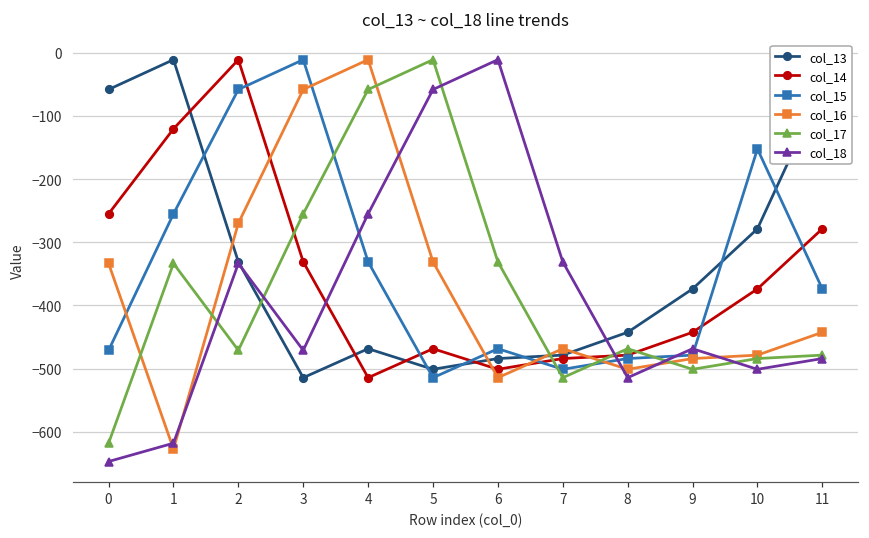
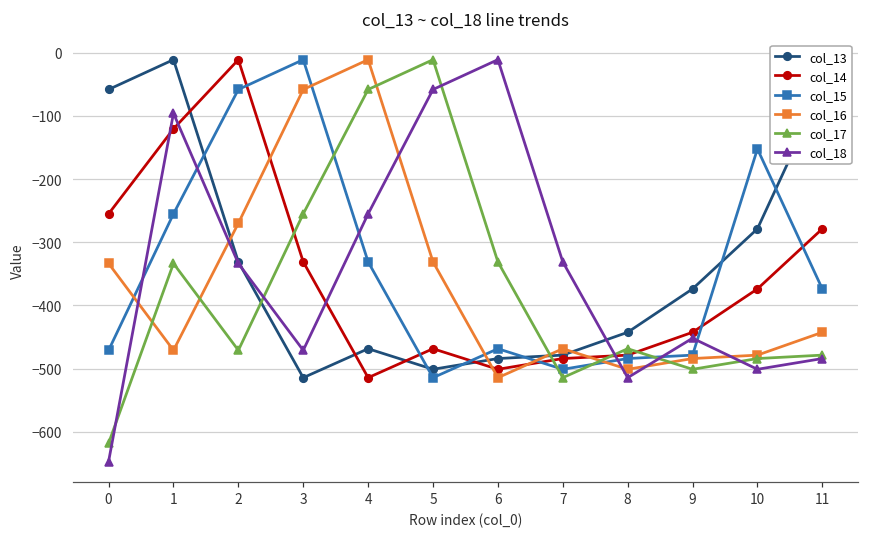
col_16, 1: -630 -> -470
col_18, 1: -620 -> -100
col_18, 9: -470 -> -450
